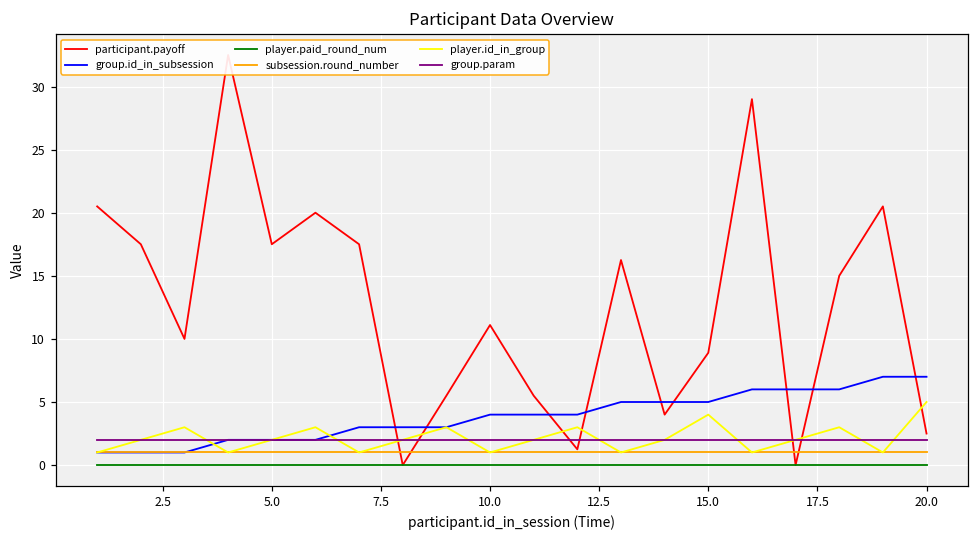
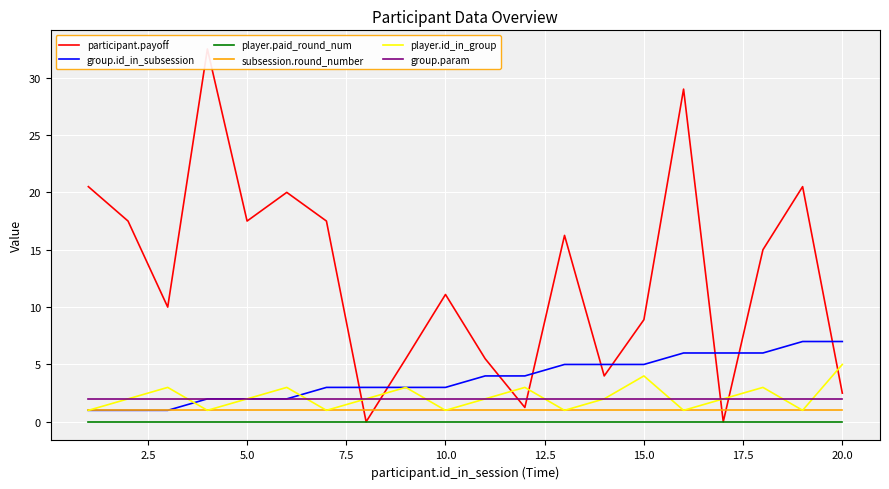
group.id_in_subsession, 10.0: 4 -> 3
